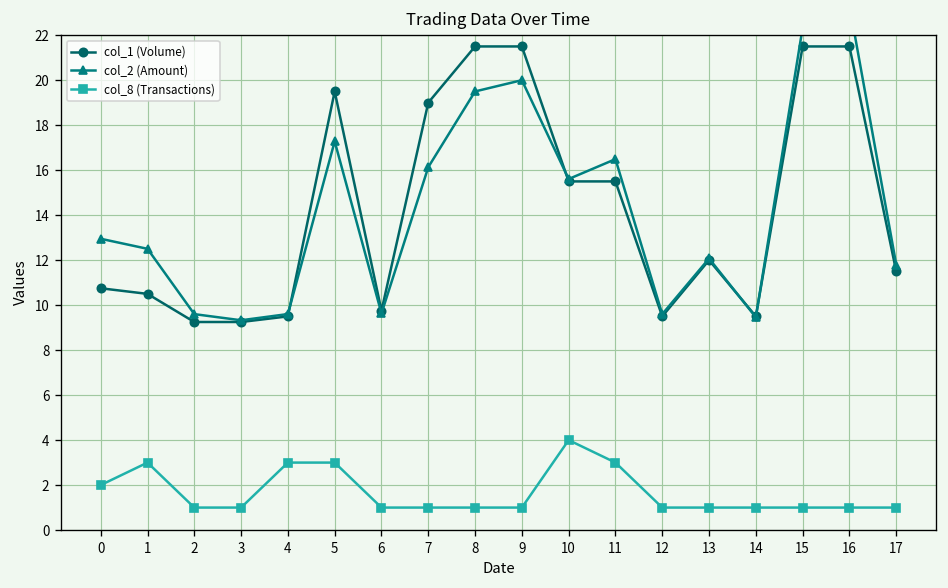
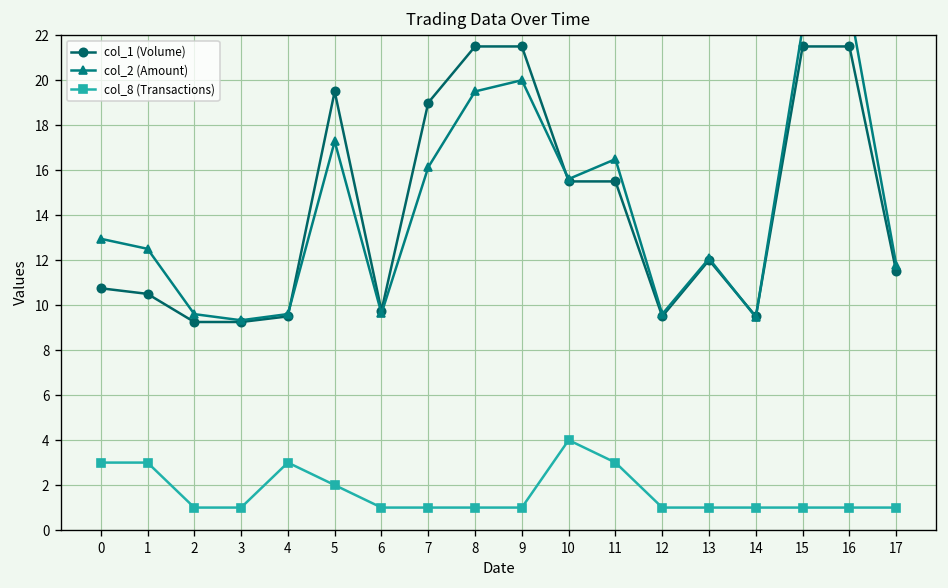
col_8 (Transactions), 0: 2 -> 3
col_8 (Transactions), 5: 3 -> 2
